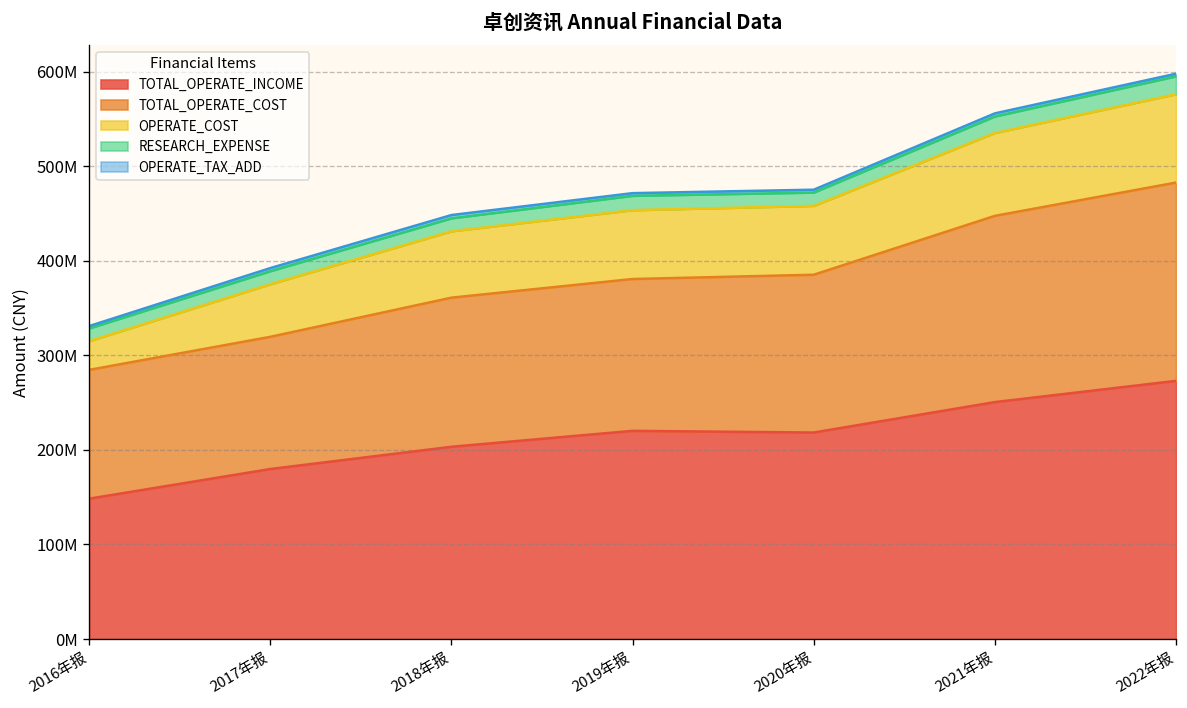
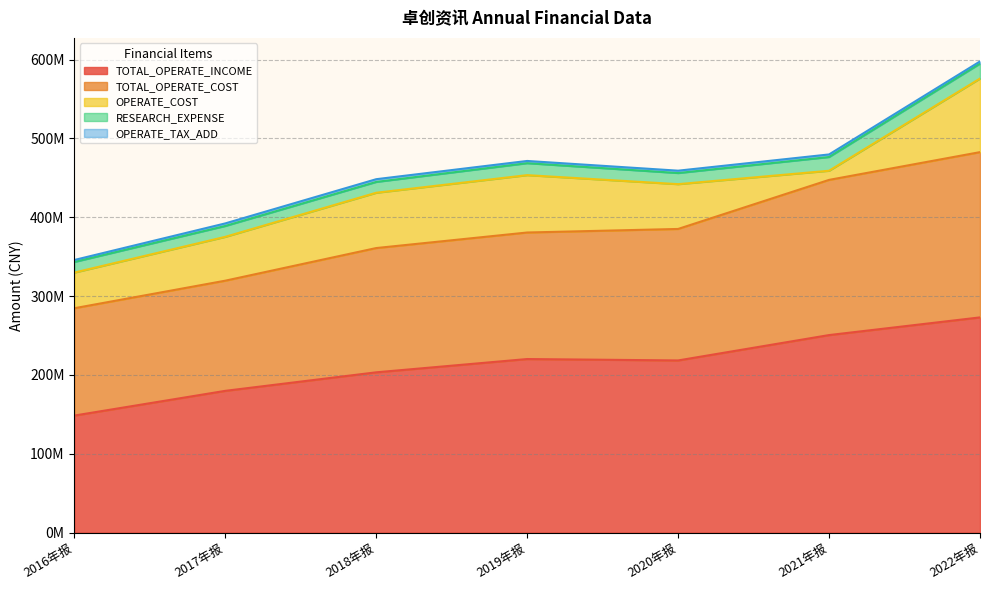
OPERATE_COST, 2016年报: 30000000 -> 50000000
OPERATE_COST, 2020年报: 70000000 -> 60000000
OPERATE_COST, 2021年报: 90000000 -> 10000000
